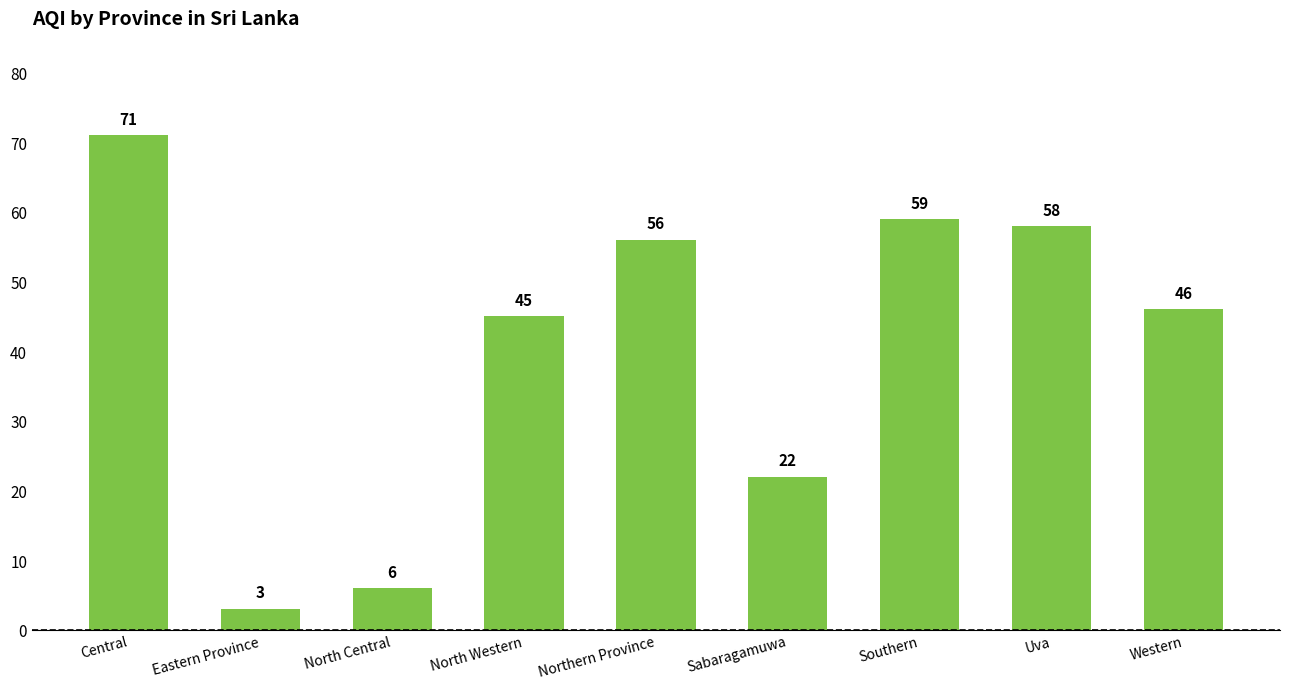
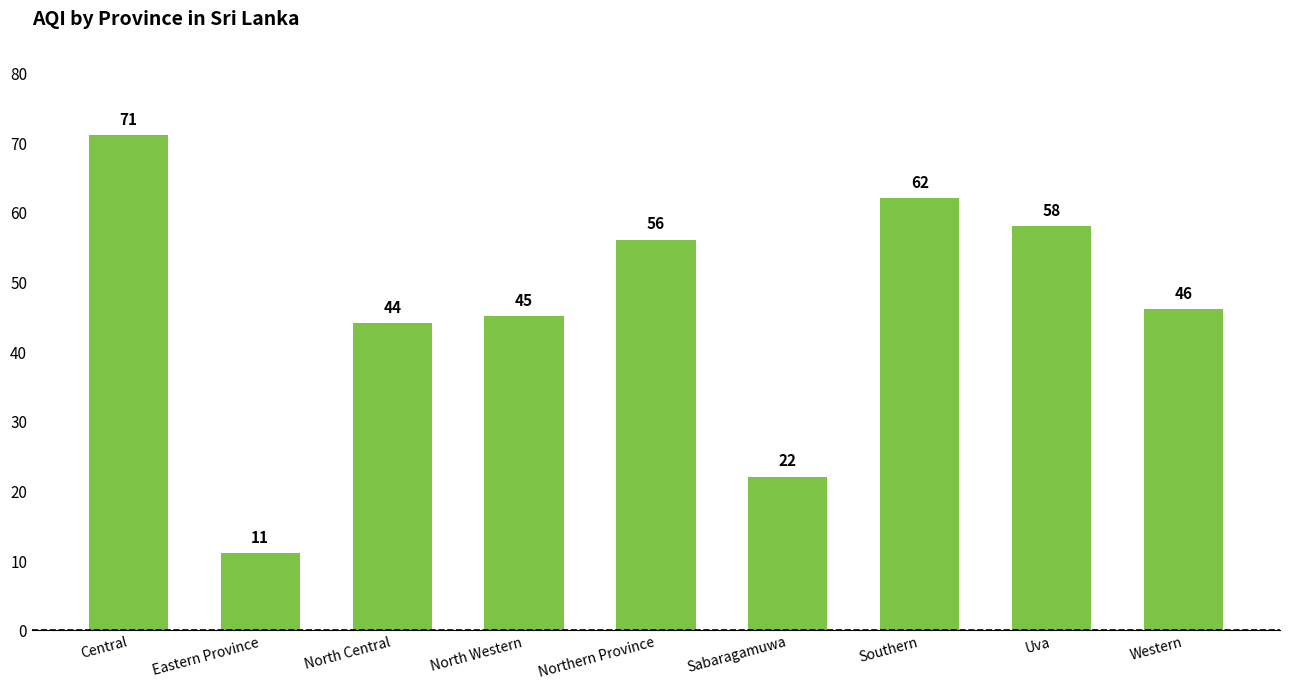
Eastern Province: 3 -> 11
North Central: 6 -> 44
Southern: 59 -> 62
